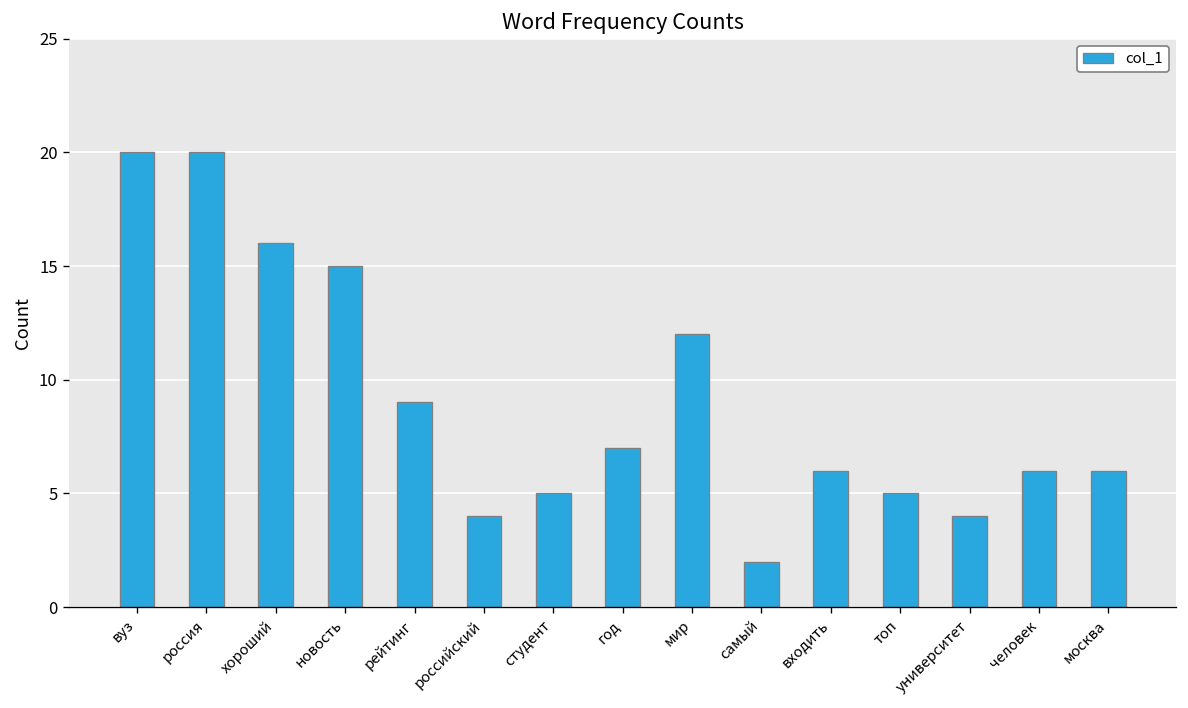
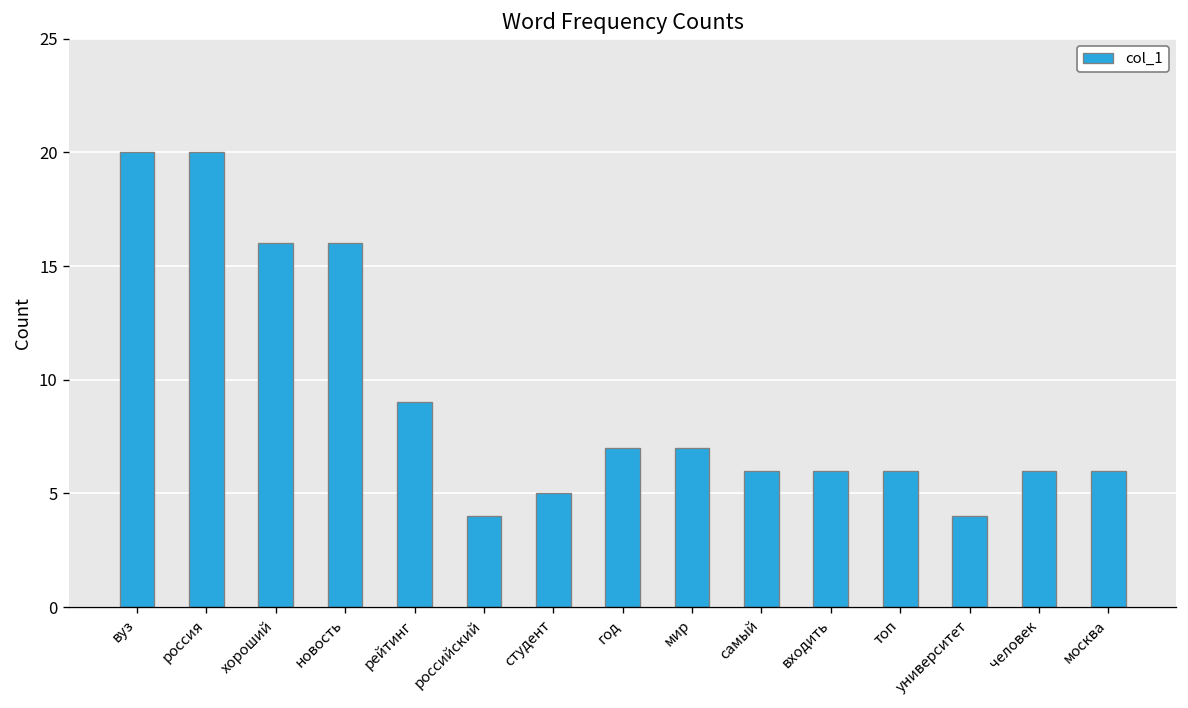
новость: 15 -> 16
мир: 12 -> 7
самый: 2 -> 6
топ: 5 -> 6
